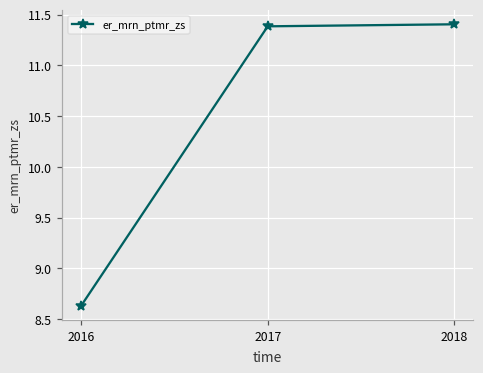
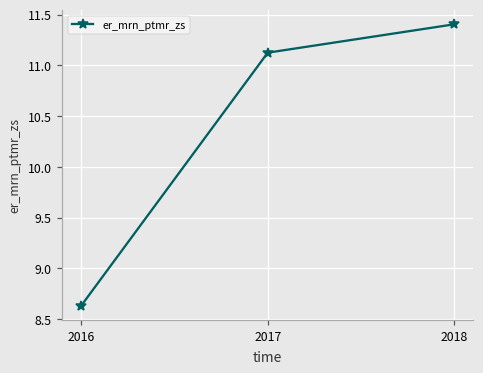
2017: 11.4 -> 11.1
